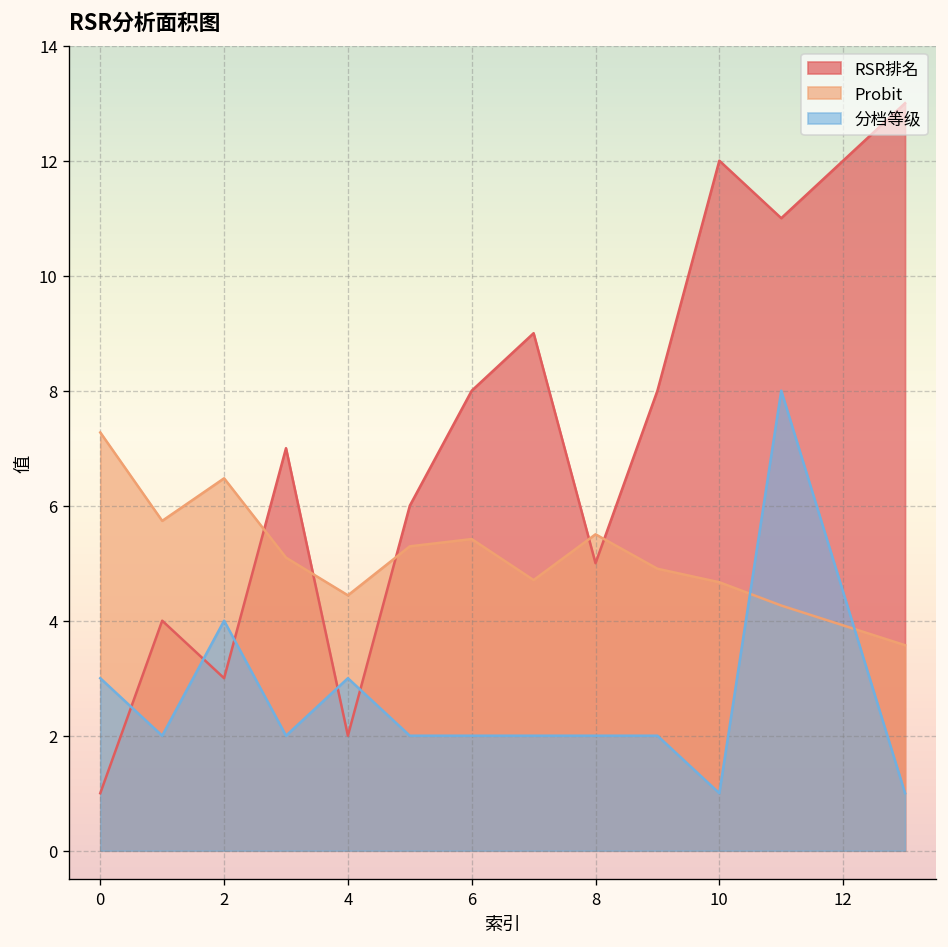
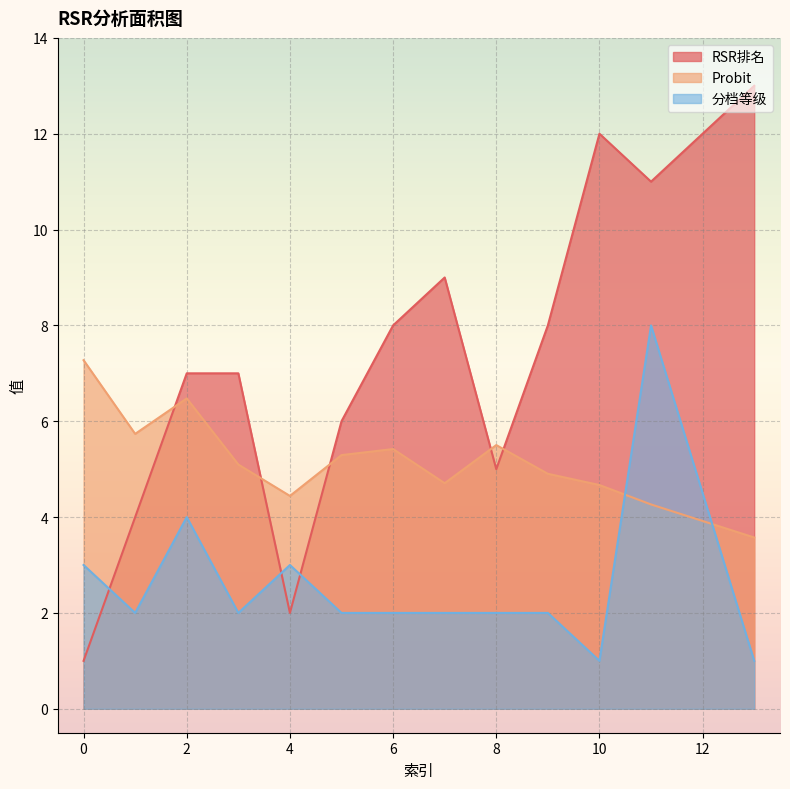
RSR排名, 2: 3 -> 7
